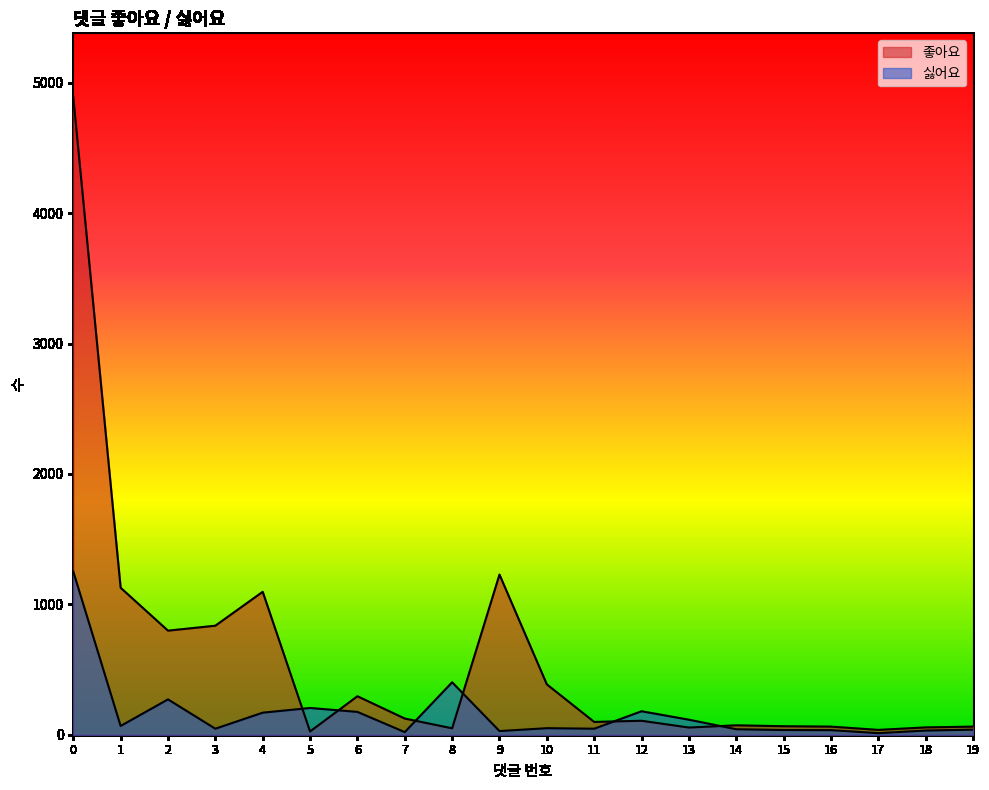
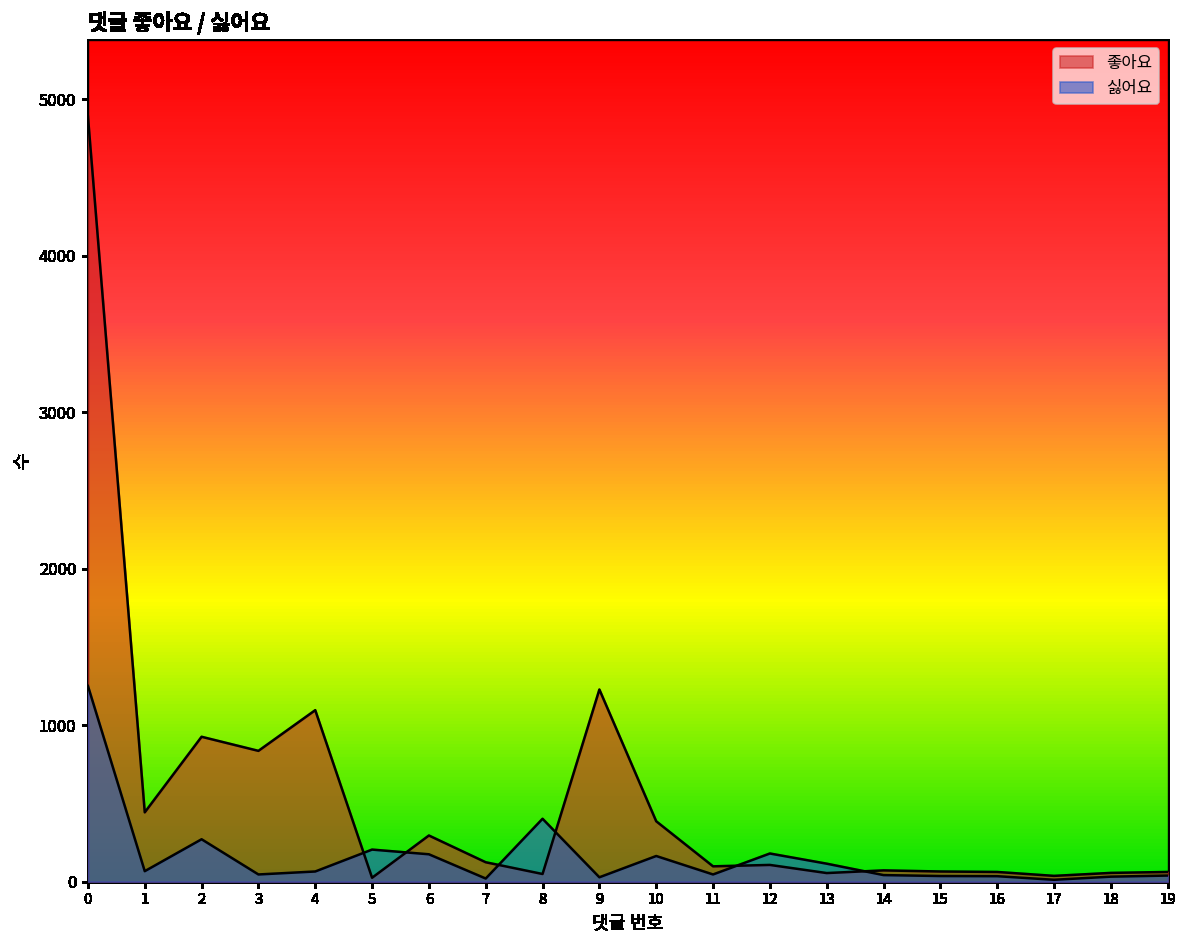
좋아요, 1: 1130 -> 440
좋아요, 2: 800 -> 930
싫어요, 4: 170 -> 70
싫어요, 10: 50 -> 160
